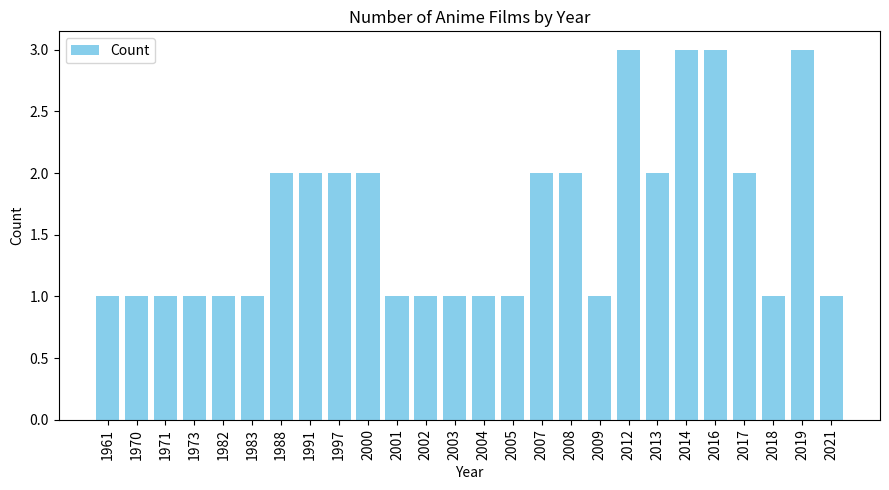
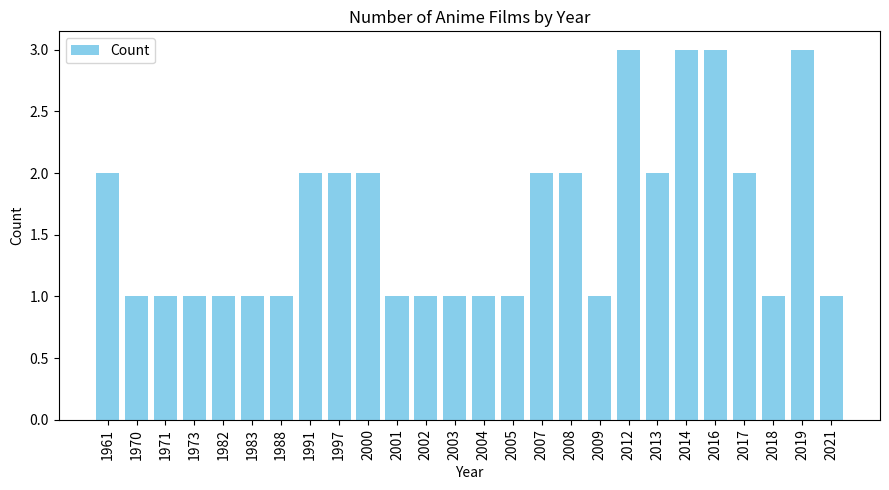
1961: 1 -> 2
1988: 2 -> 1
